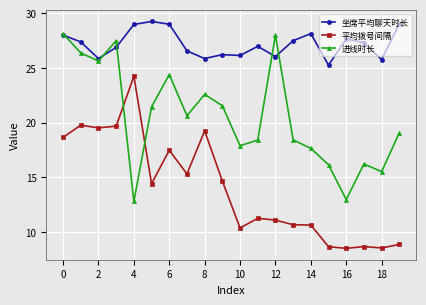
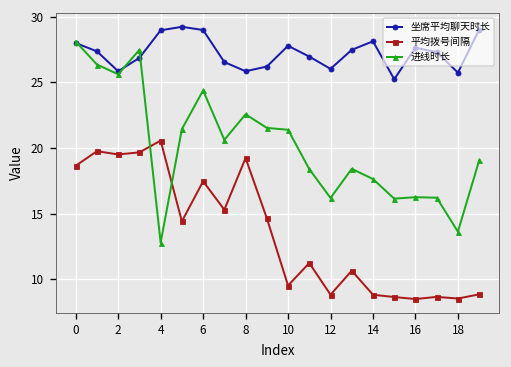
平均拨号间隔, 4: 24.2 -> 20.6
坐席平均聊天时长, 10: 26.1 -> 27.8
平均拨号间隔, 10: 10.4 -> 9.5
进线时长, 10: 17.9 -> 21.4
平均拨号间隔, 12: 11.1 -> 8.8
进线时长, 12: 28.0 -> 16.2
平均拨号间隔, 14: 10.6 -> 8.8
进线时长, 16: 13.0 -> 16.3
进线时长, 18: 15.5 -> 13.6
